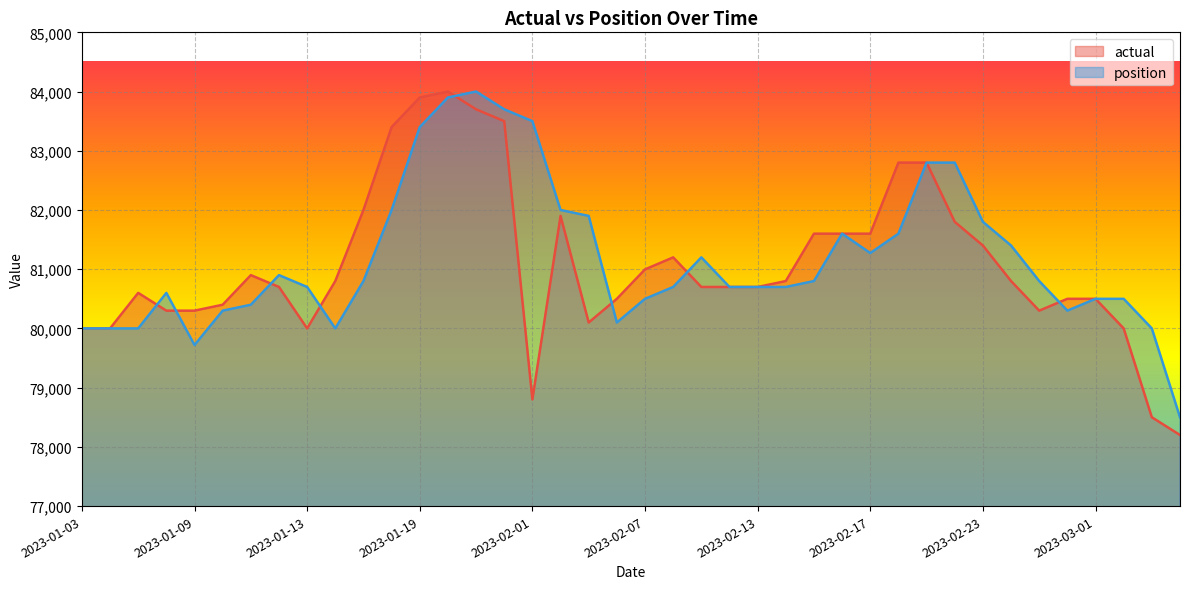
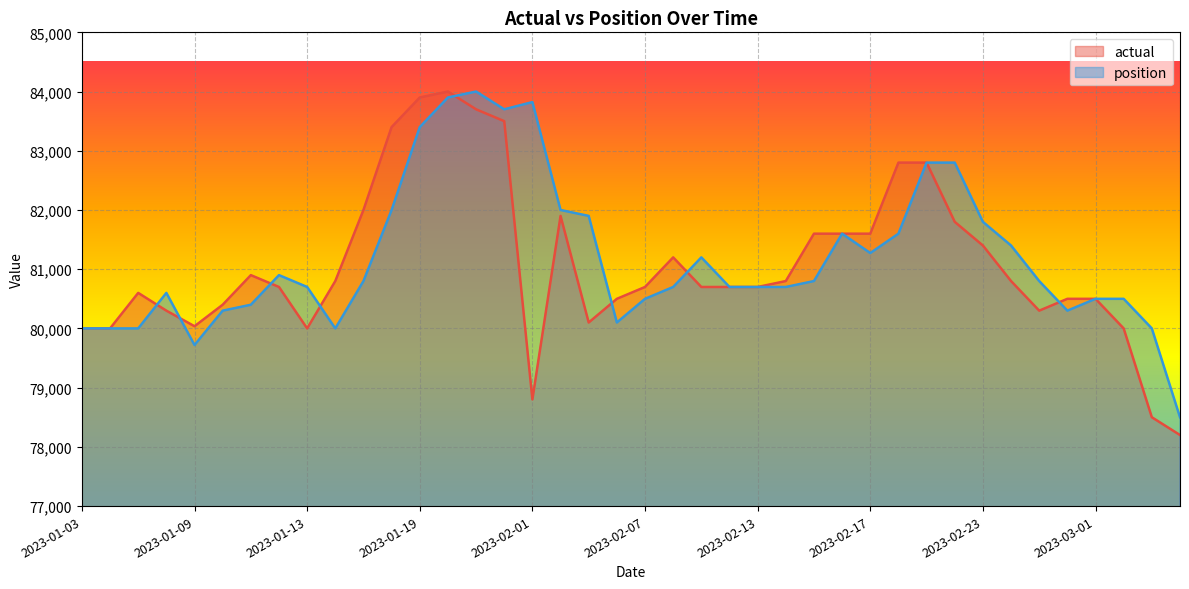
actual, 2023-01-09: 80,300 -> 80,000
position, 2023-02-01: 83,500 -> 83,800
actual, 2023-02-07: 81,000 -> 80,700
